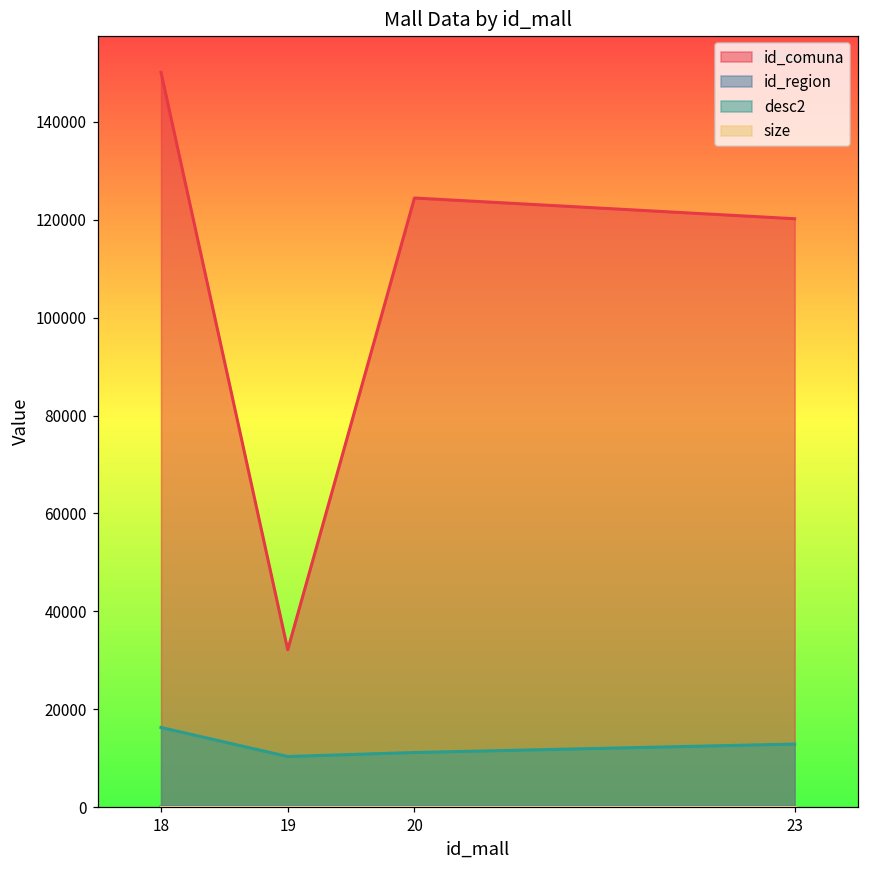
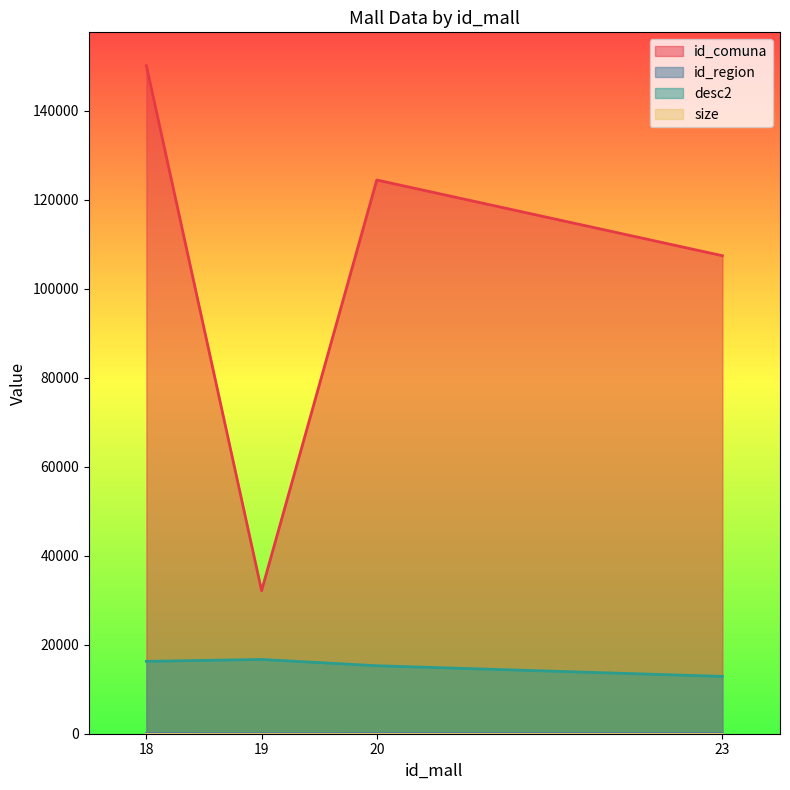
desc2, 19: 10000 -> 17000
desc2, 20: 11000 -> 15000
id_comuna, 23: 120000 -> 107000
